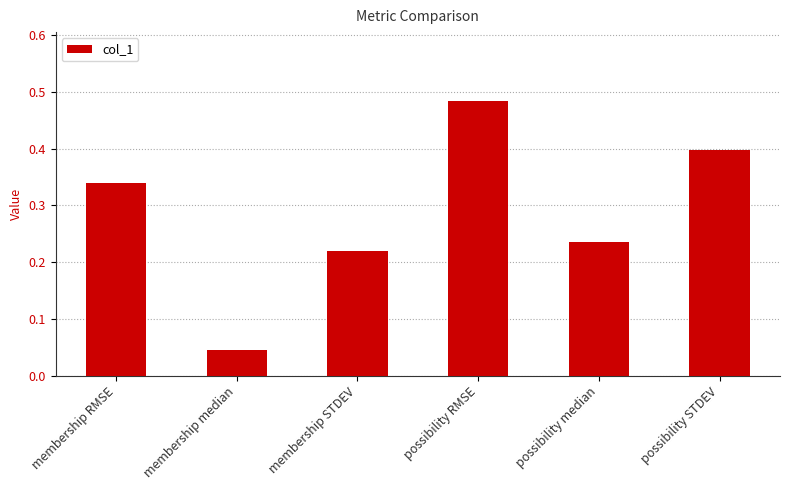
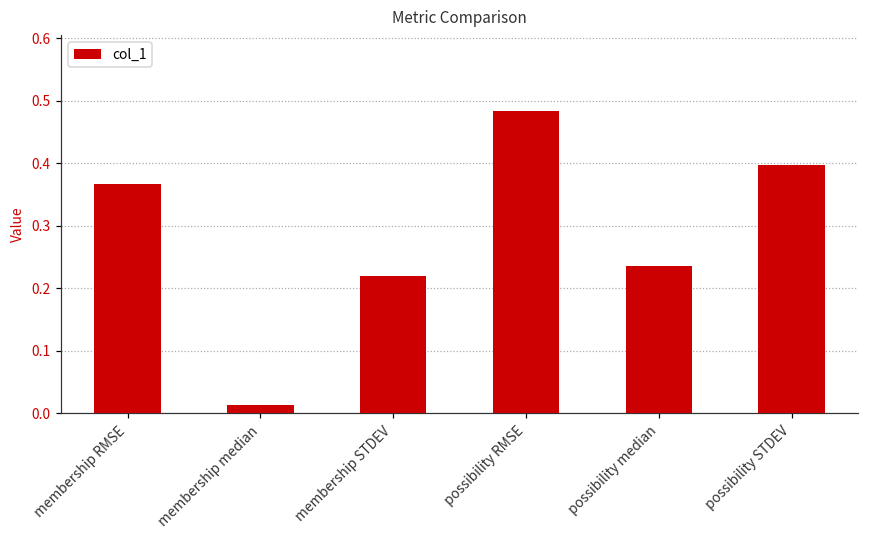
membership RMSE: 0.34 -> 0.37
membership median: 0.05 -> 0.01
